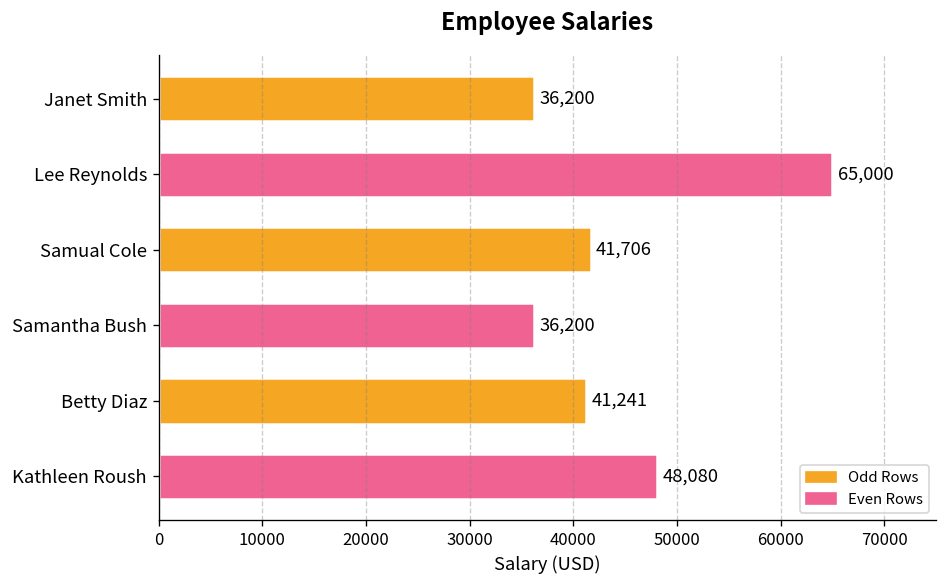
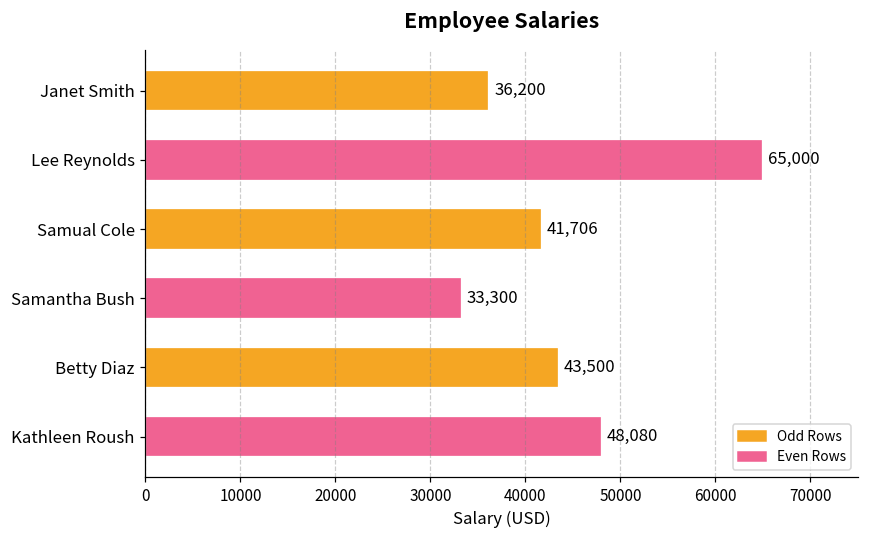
Samantha Bush: 36,200 -> 33,300
Betty Diaz: 41,241 -> 43,500
